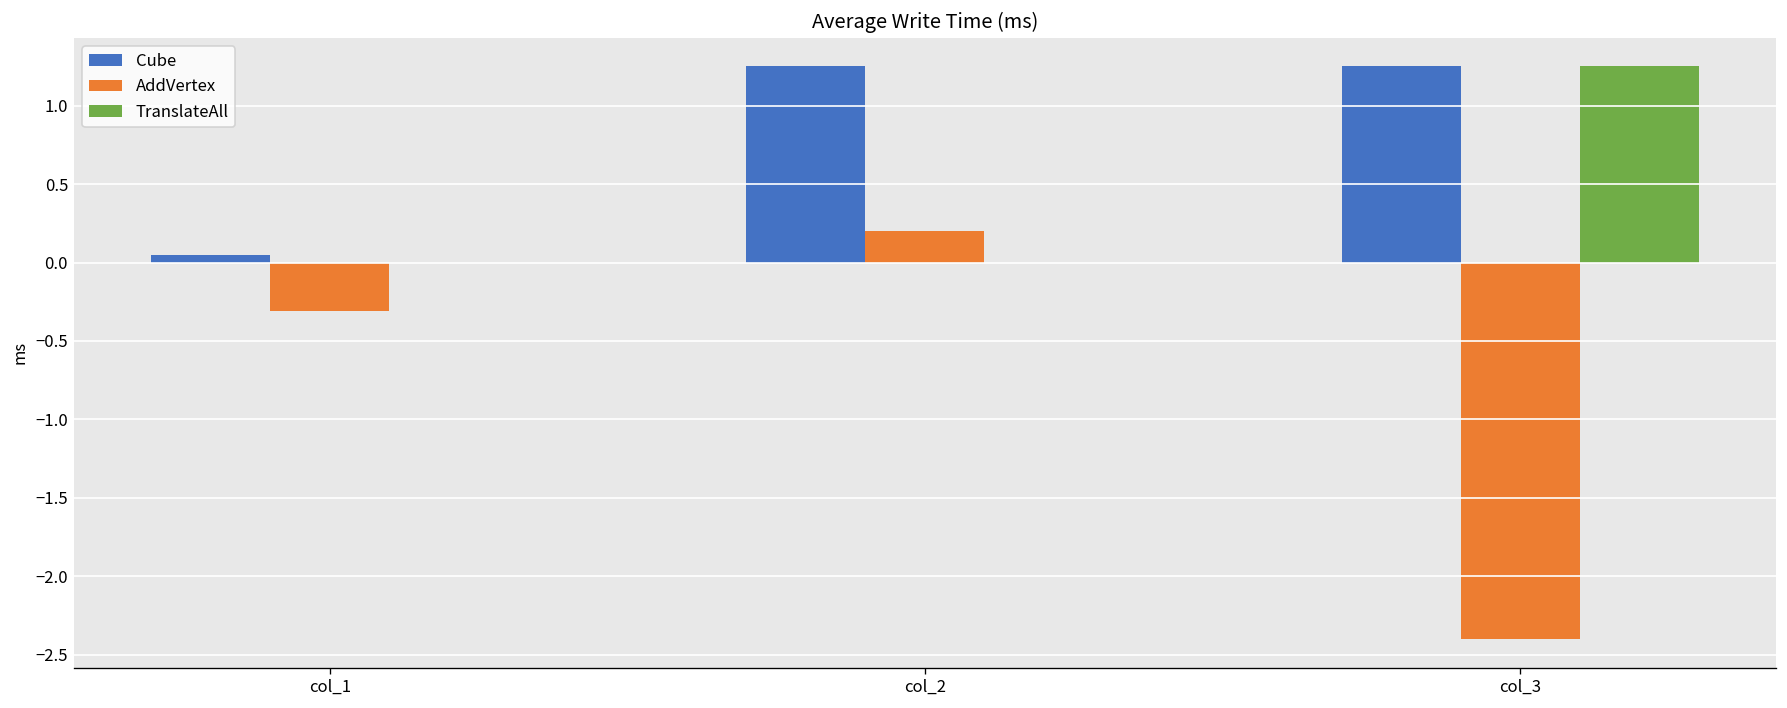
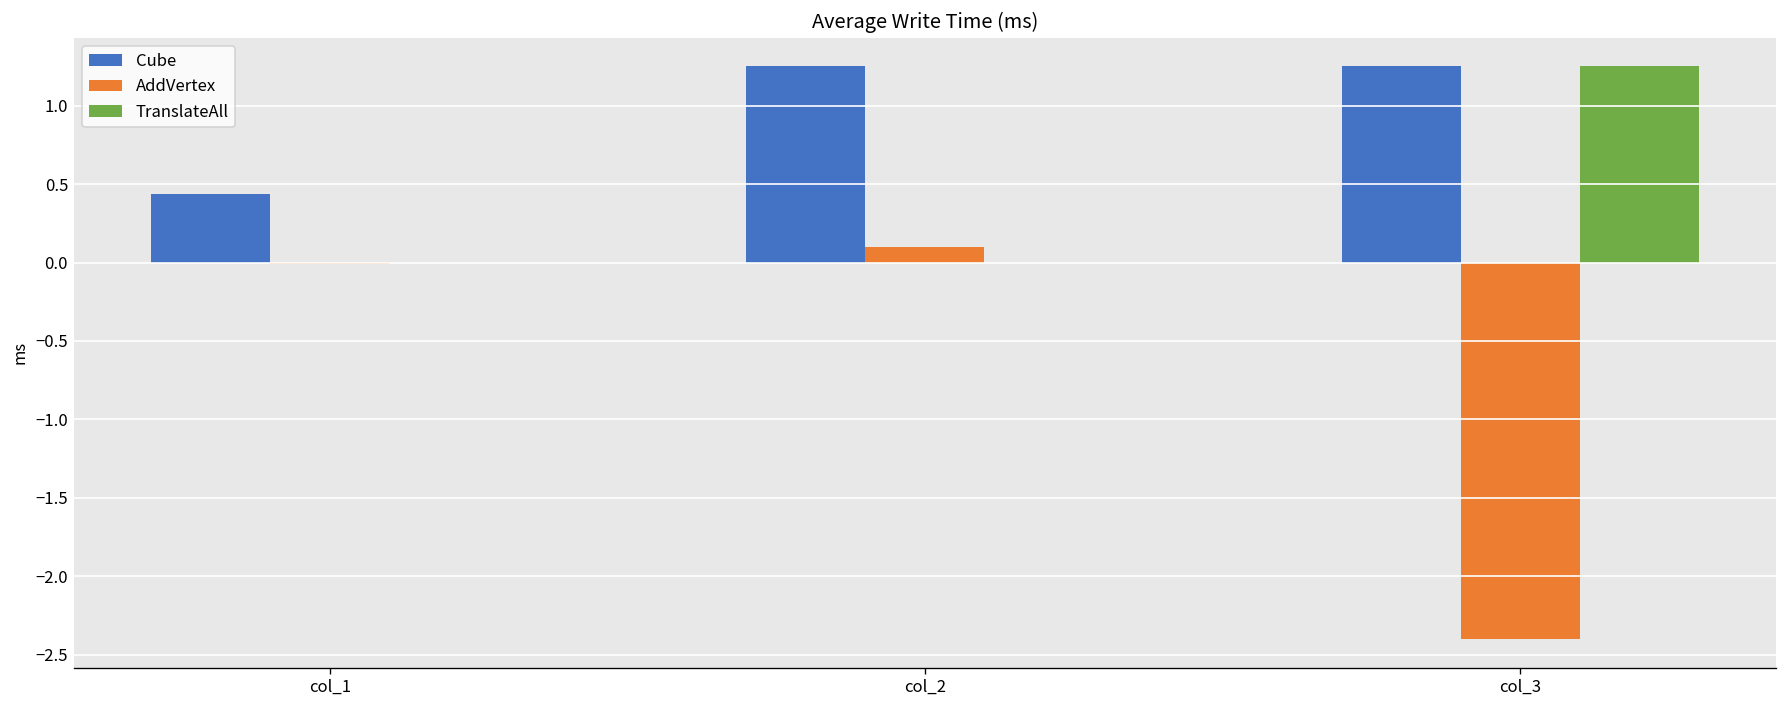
Cube, col_1: 0.05 -> 0.44
AddVertex, col_1: -0.31 -> -0.01
AddVertex, col_2: 0.2 -> 0.1
